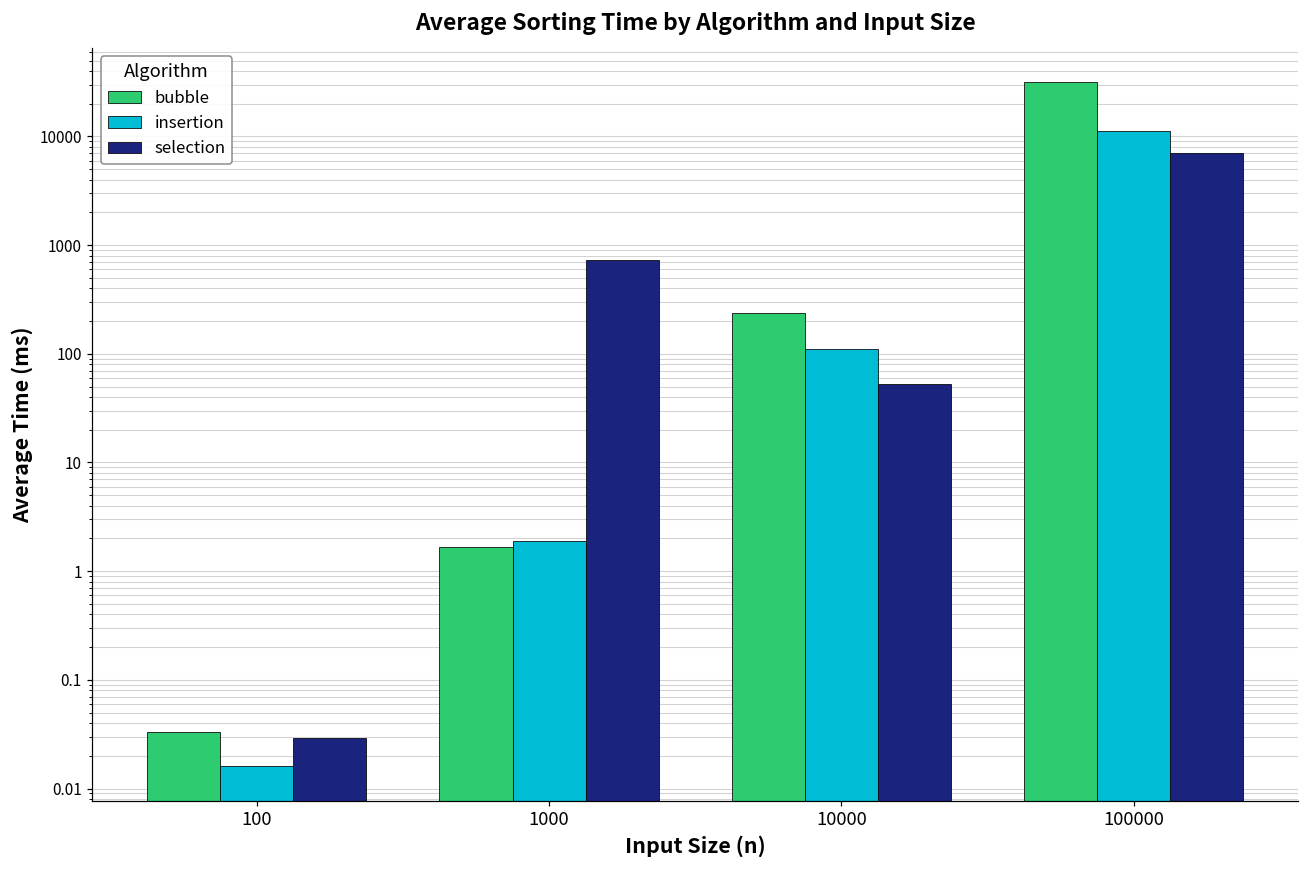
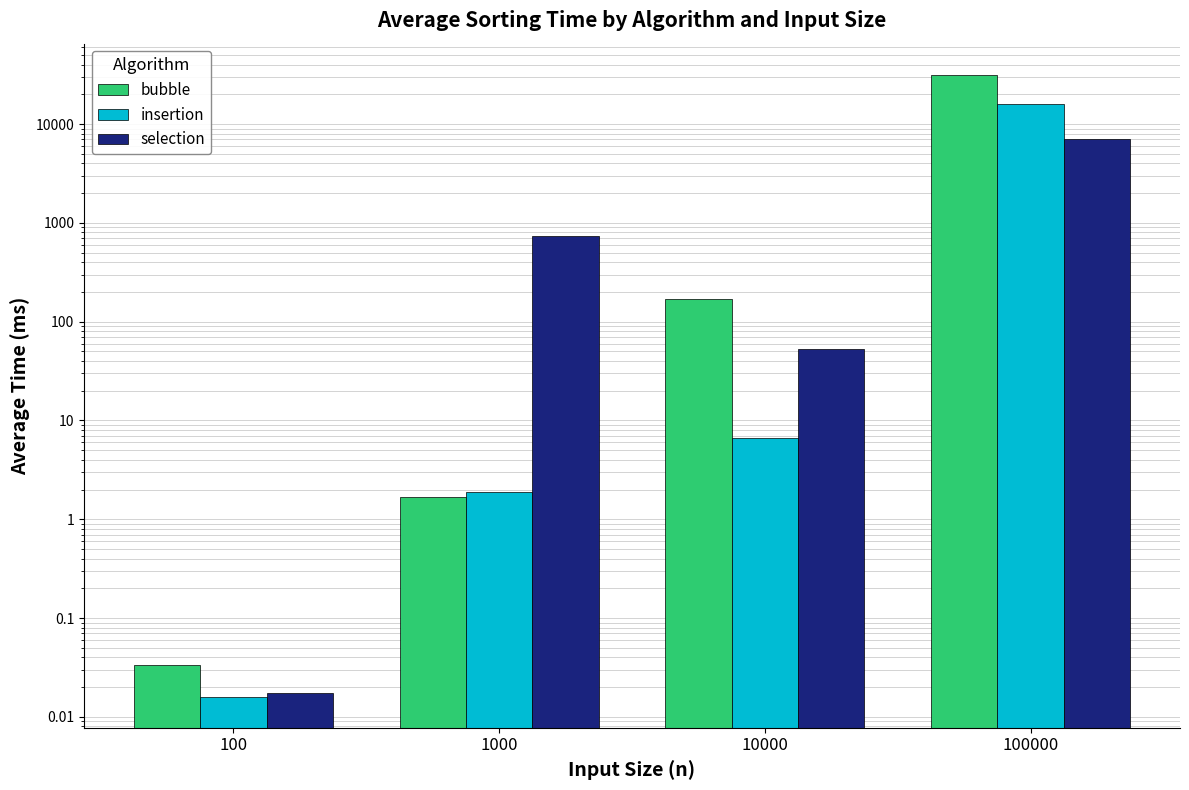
selection, 100: 0.029 -> 0.018
bubble, 10000: 240 -> 170
insertion, 10000: 110 -> 7
insertion, 100000: 11000 -> 16000
